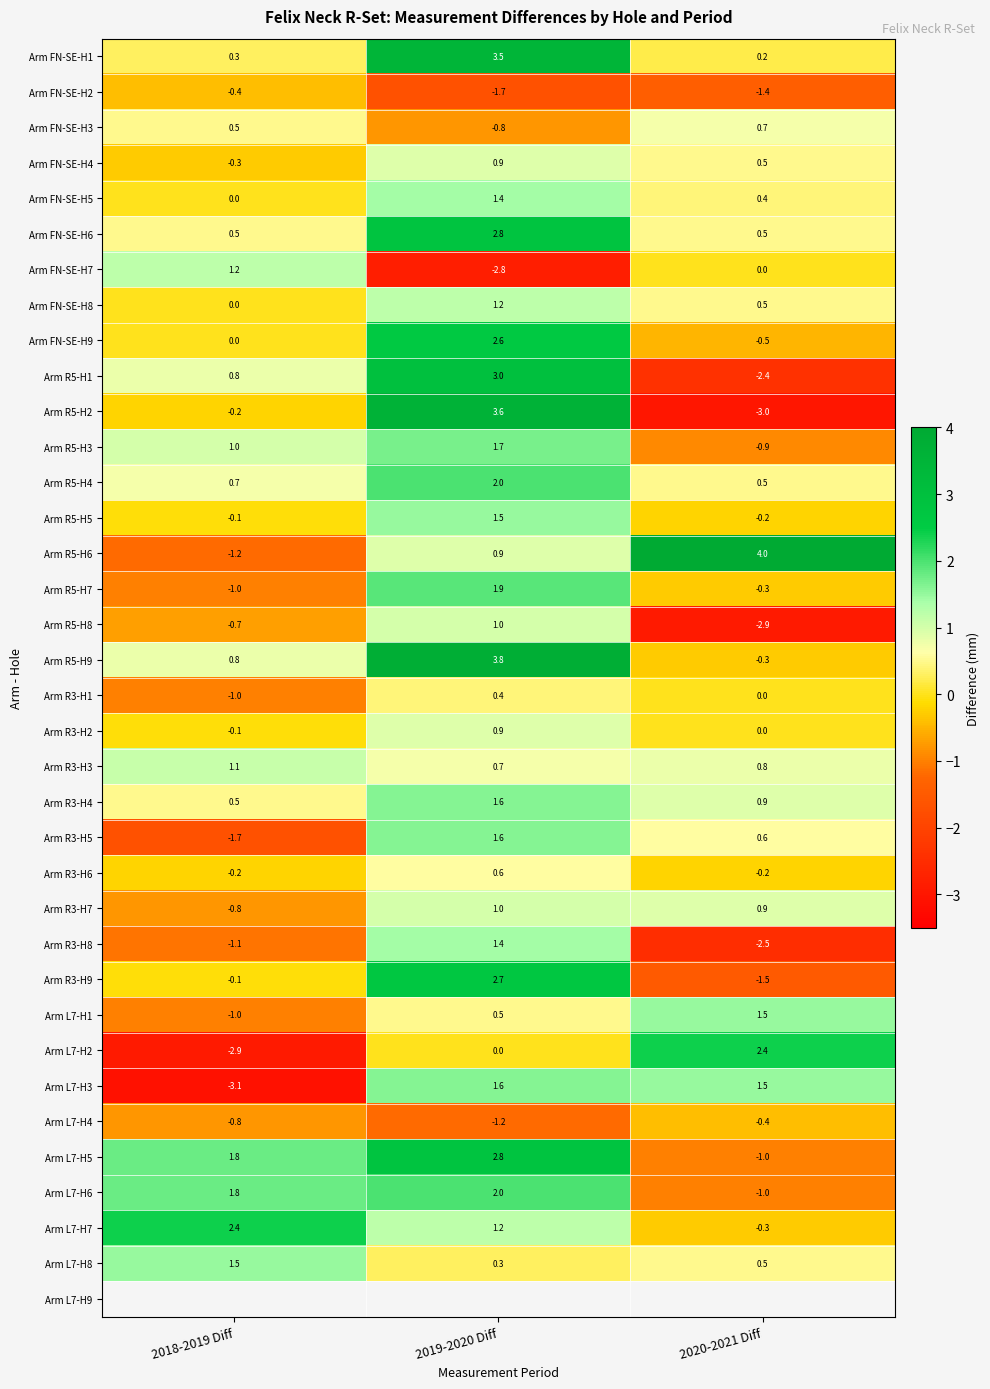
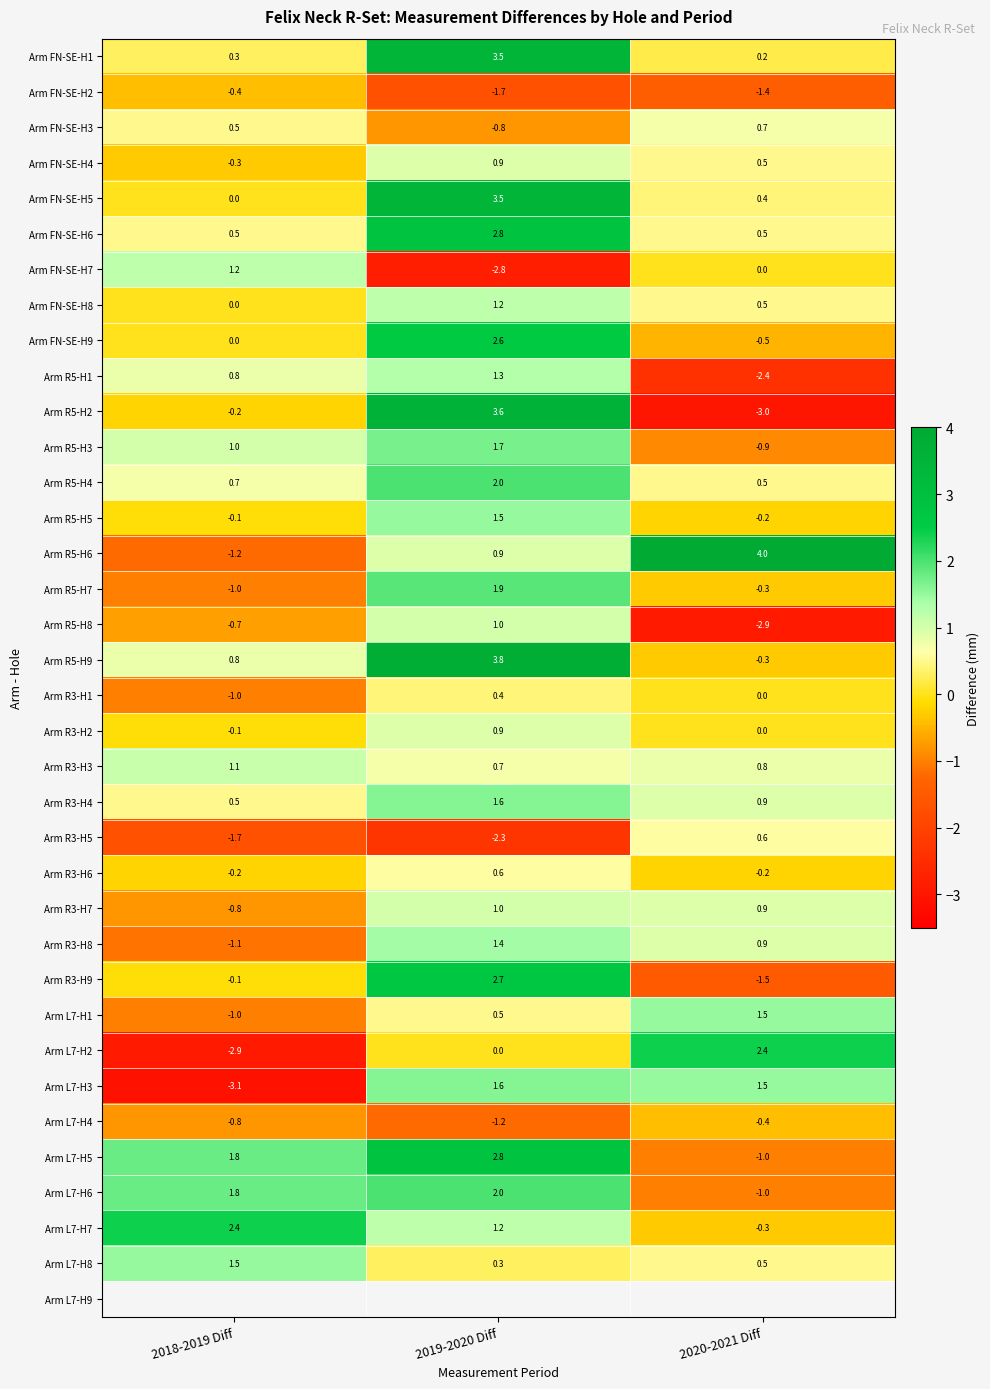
Arm FN-SE-H5, 2019-2020 Diff: 1.4 -> 3.5
Arm R5-H1, 2019-2020 Diff: 3.0 -> 1.3
Arm R3-H5, 2019-2020 Diff: 1.6 -> -2.3
Arm R3-H8, 2020-2021 Diff: -2.5 -> 0.9
